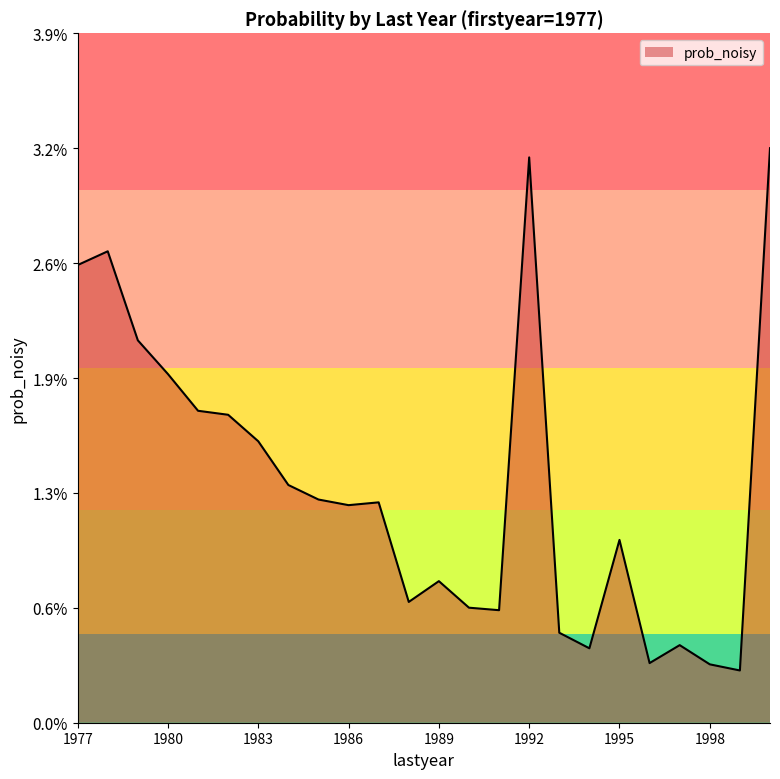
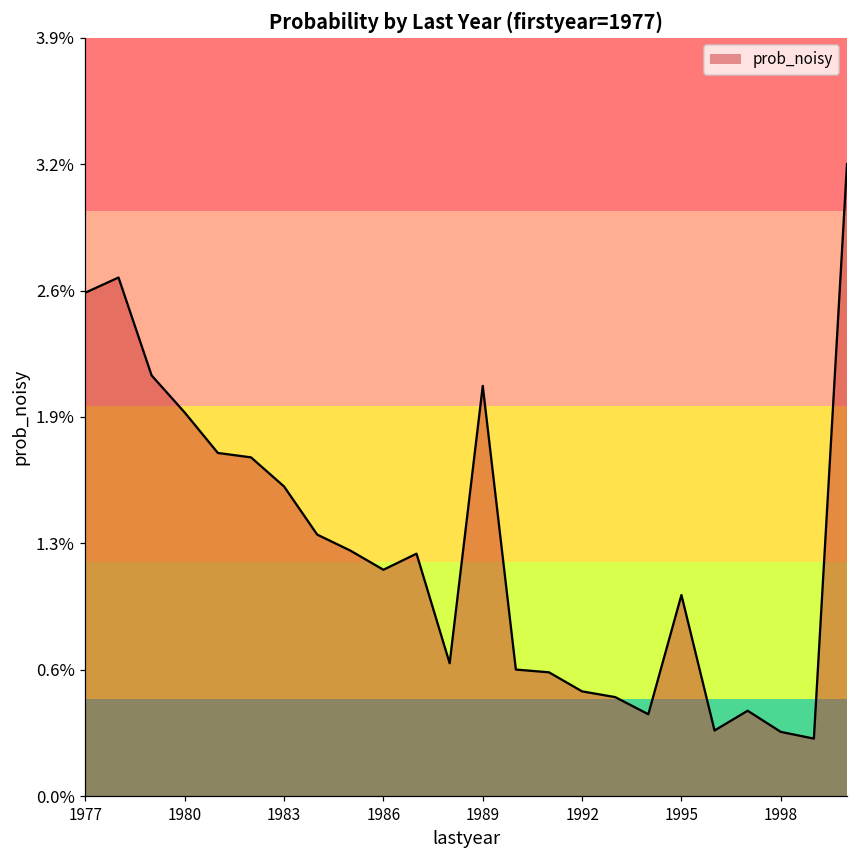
1986: 1.23% -> 1.16%
1989: 0.80% -> 2.10%
1992: 3.19% -> 0.54%
